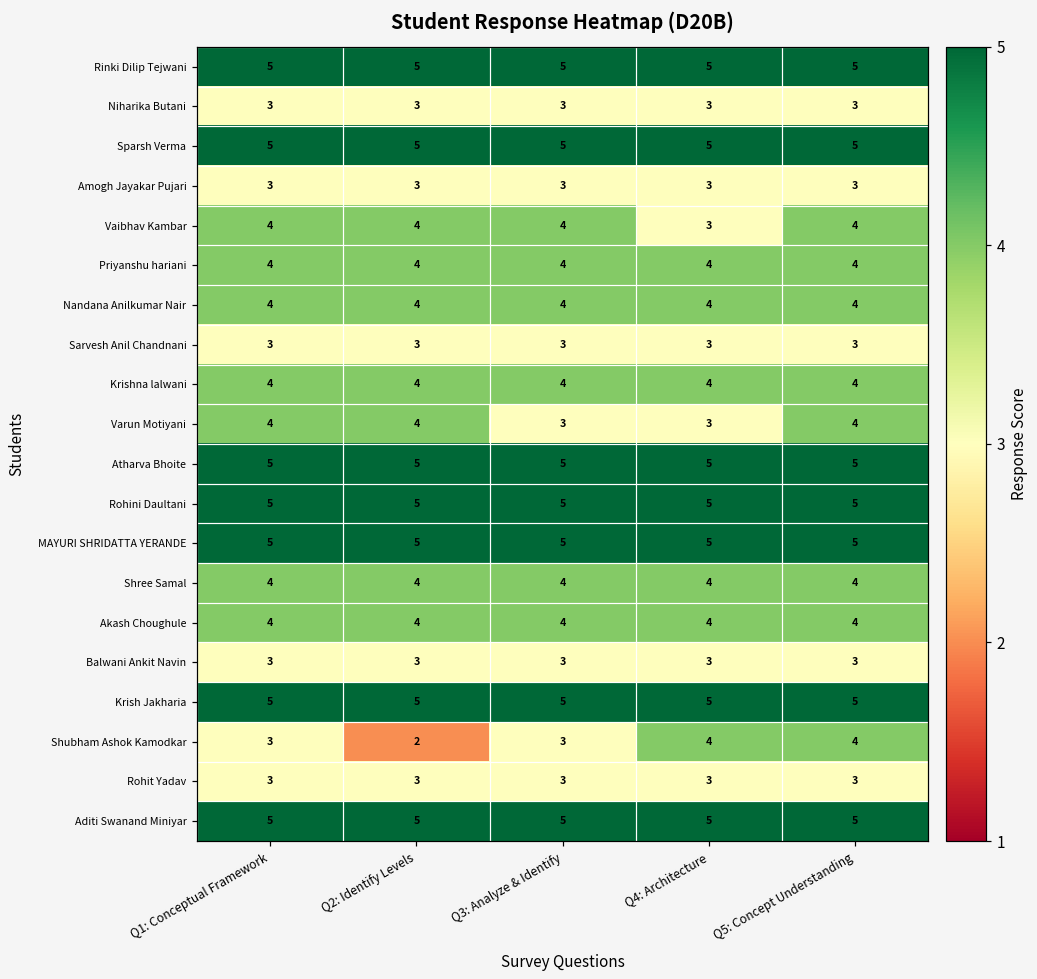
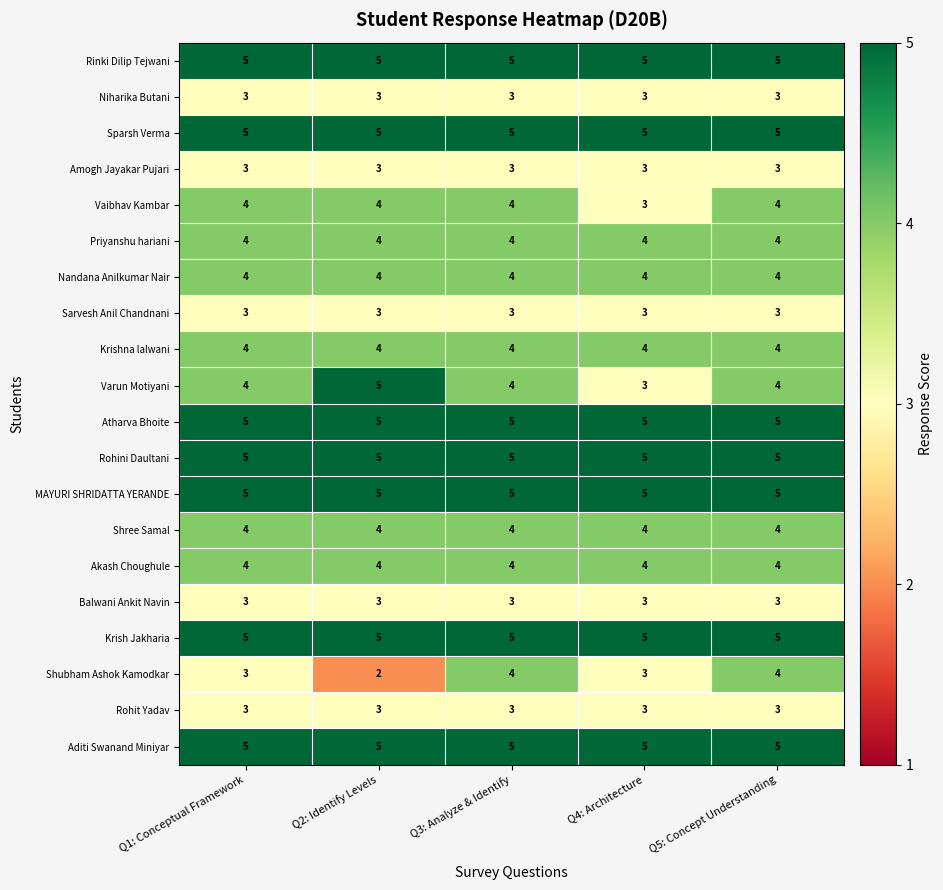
Varun Motiyani, Q2: Identify Levels: 4 -> 5
Varun Motiyani, Q3: Analyze & Identify: 3 -> 4
Shubham Ashok Kamodkar, Q3: Analyze & Identify: 3 -> 4
Shubham Ashok Kamodkar, Q4: Architecture: 4 -> 3
